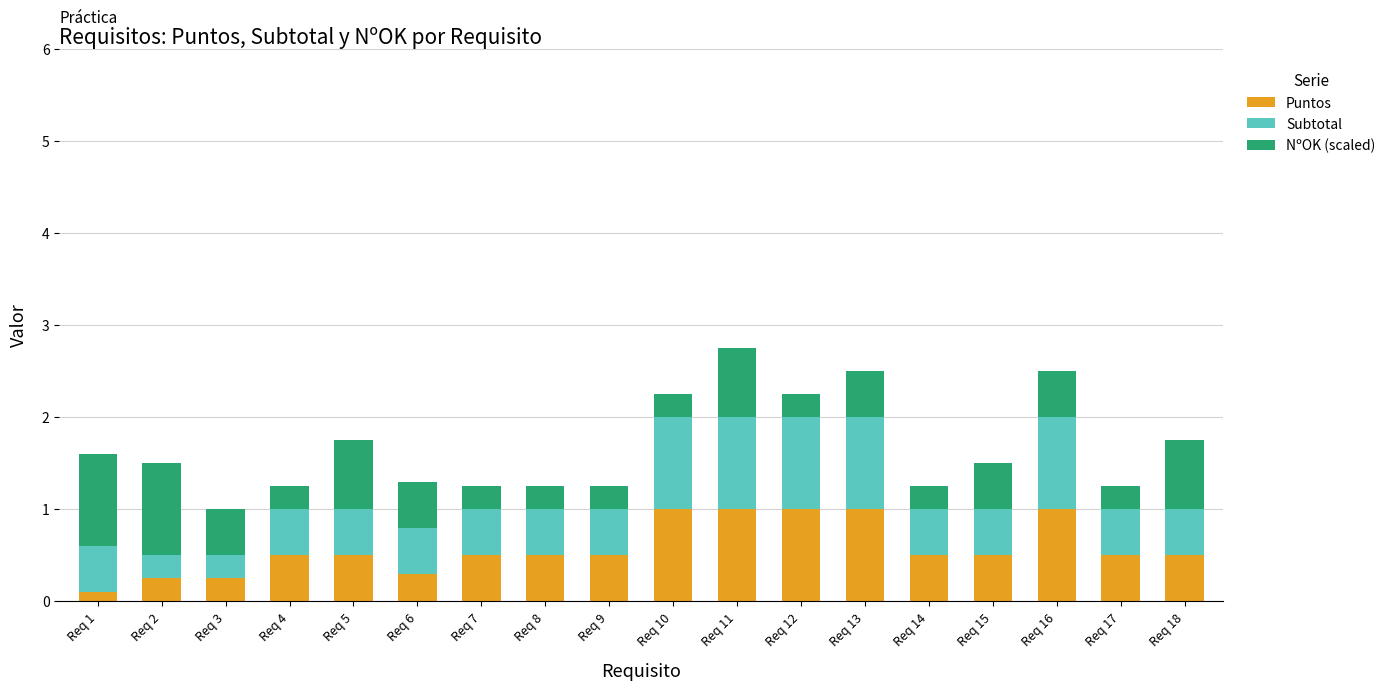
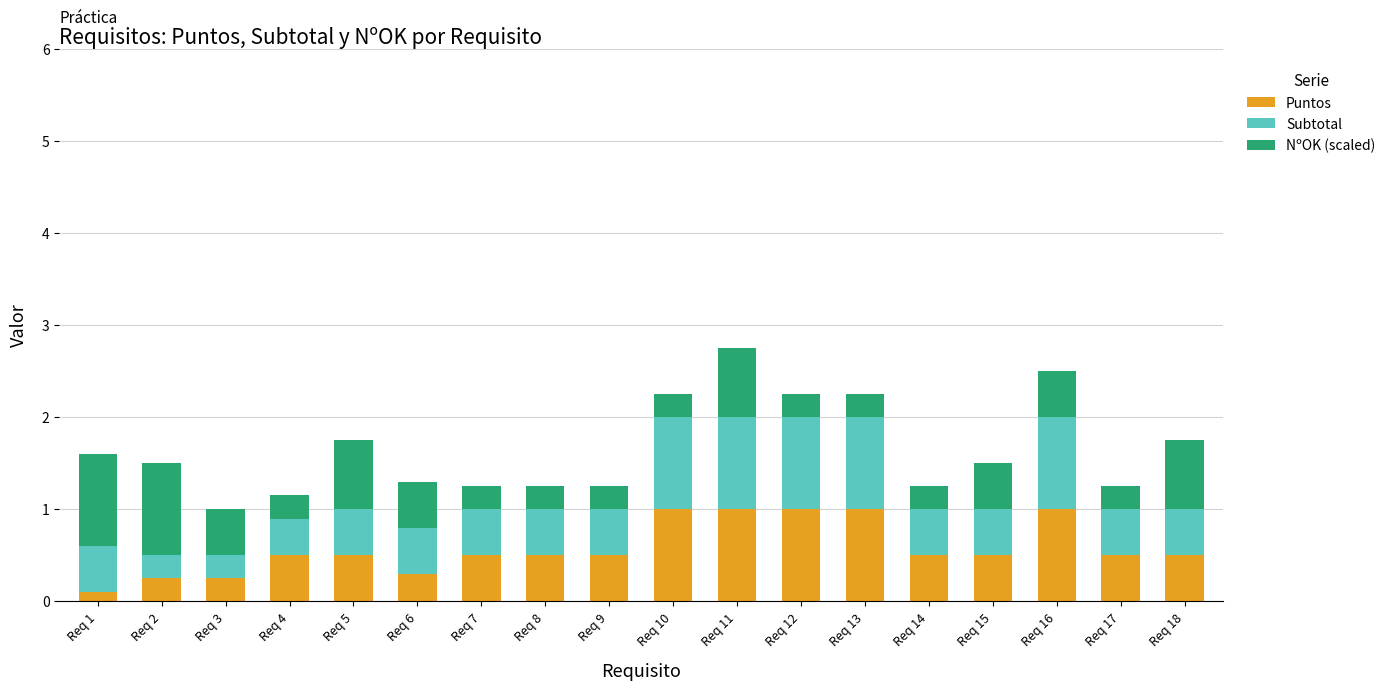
Subtotal, Req 4: 0.5 -> 0.4
NºOK (scaled), Req 13: 0.5 -> 0.3
